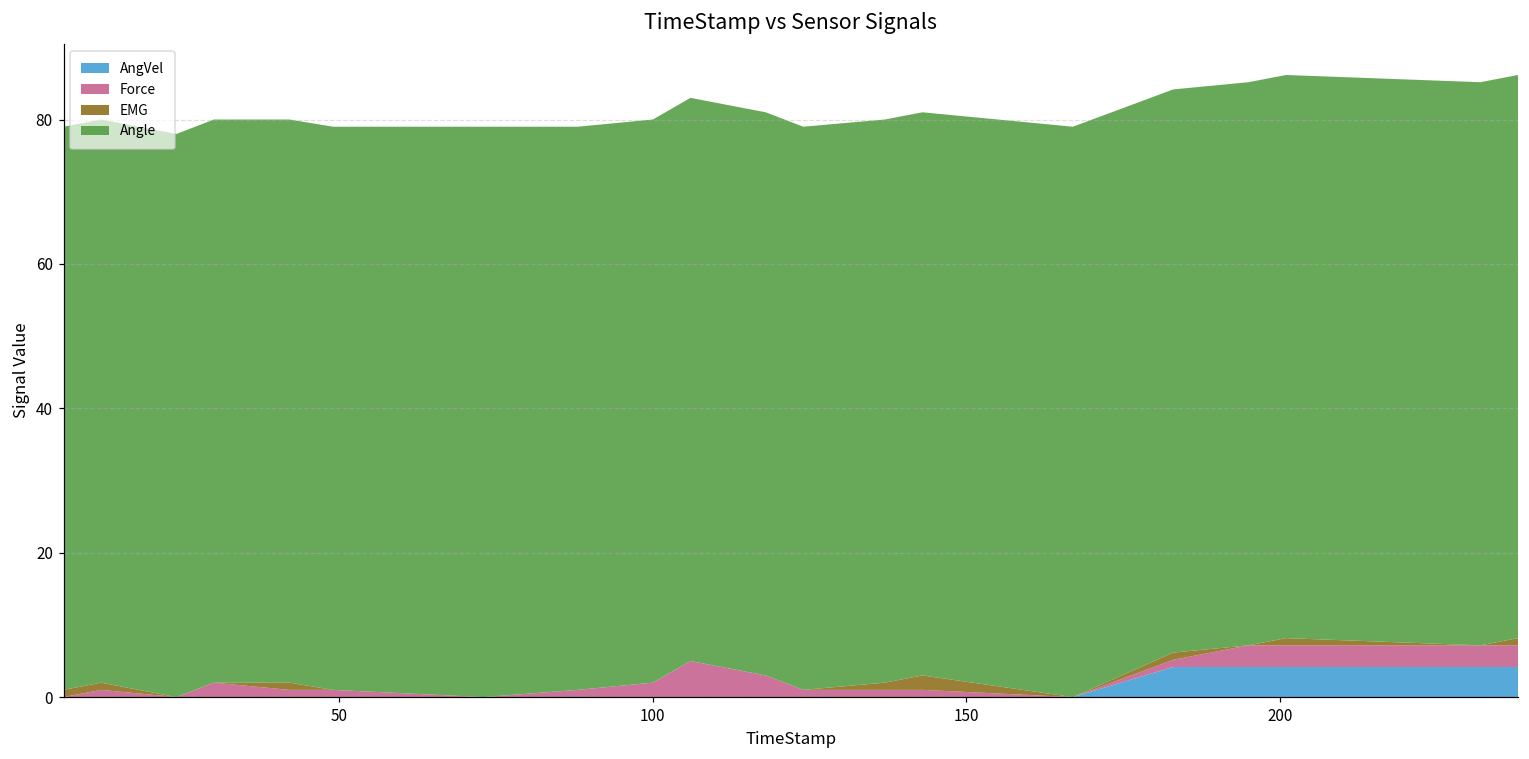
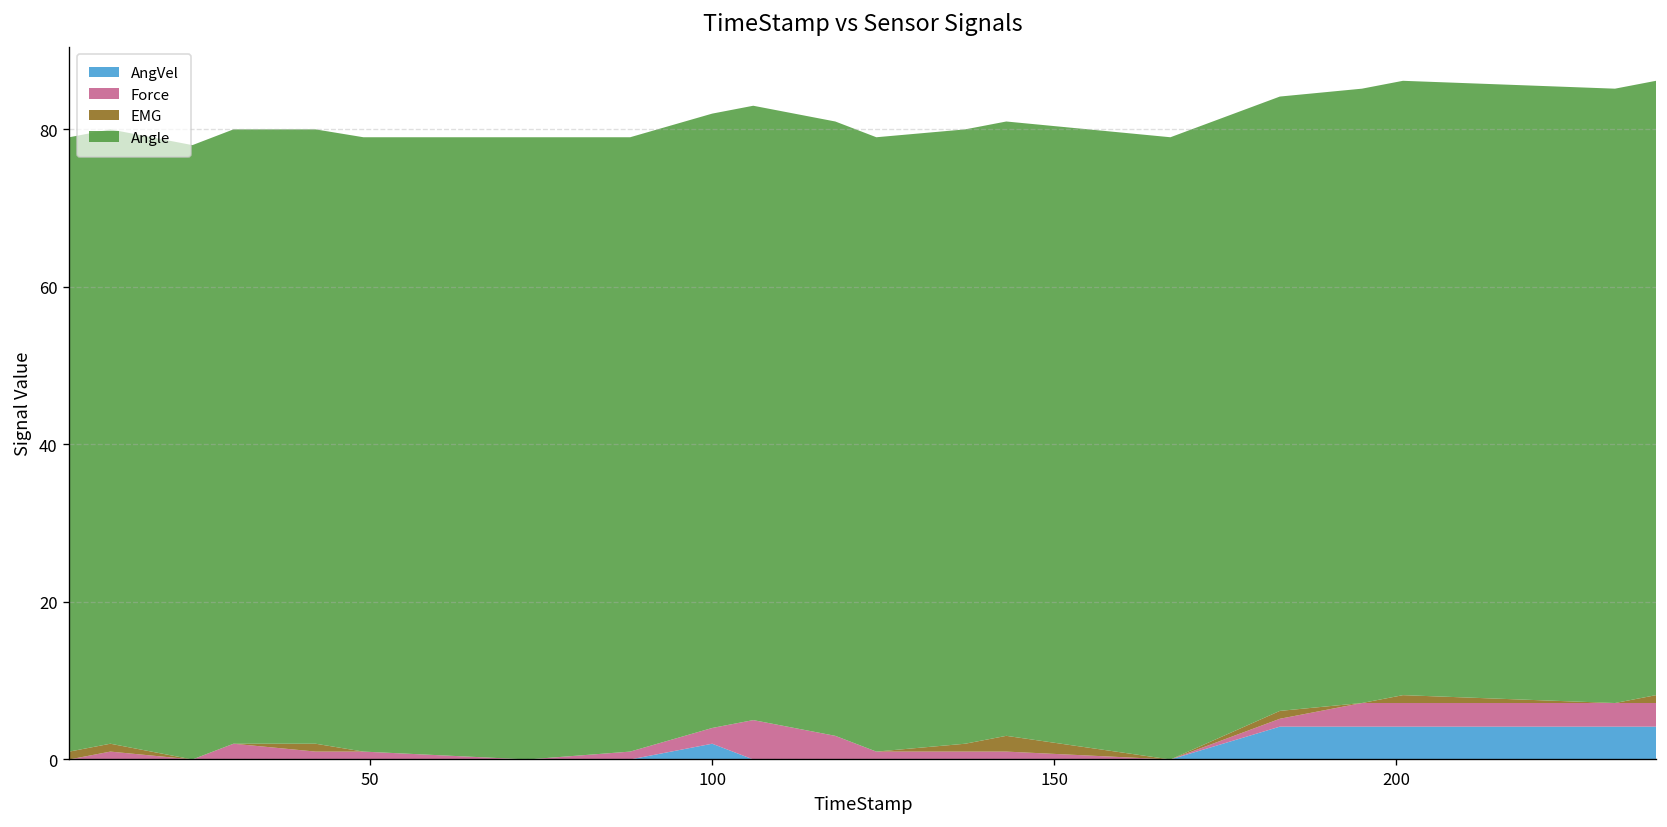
AngVel, 100: 0 -> 2
